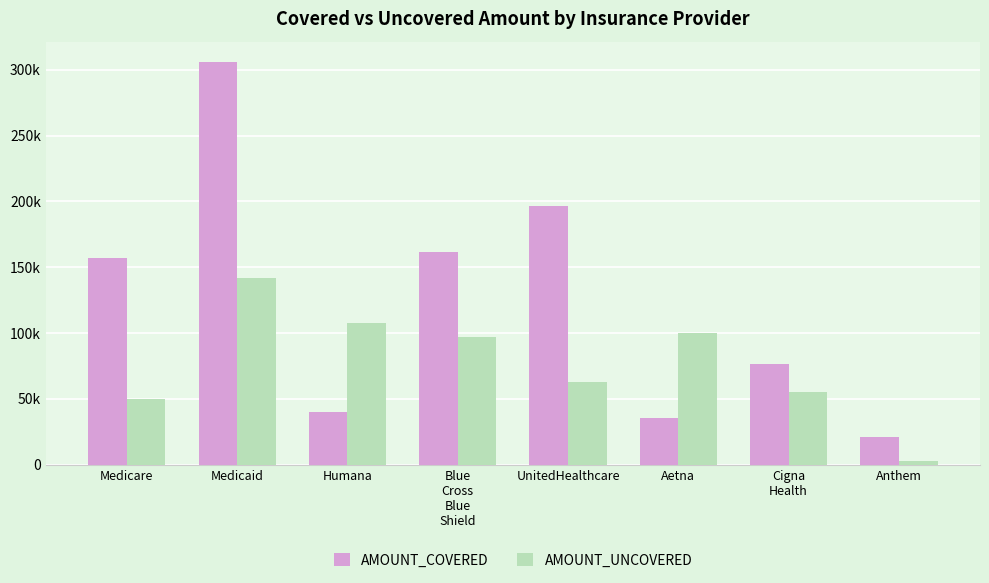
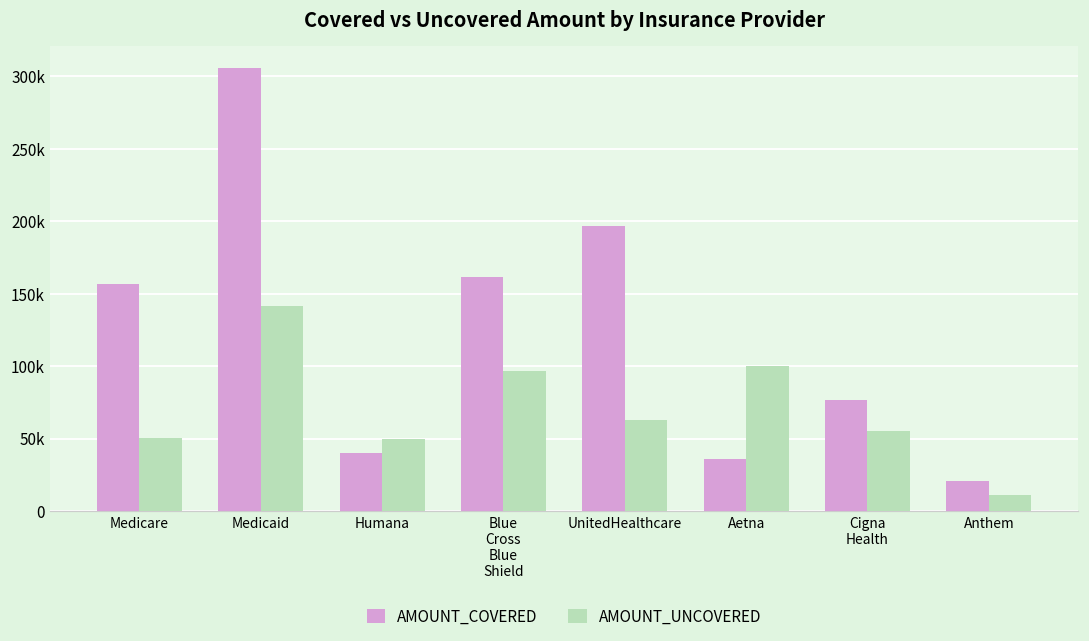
AMOUNT_UNCOVERED, Humana: 108000 -> 49000
AMOUNT_UNCOVERED, Anthem: 3000 -> 11000
